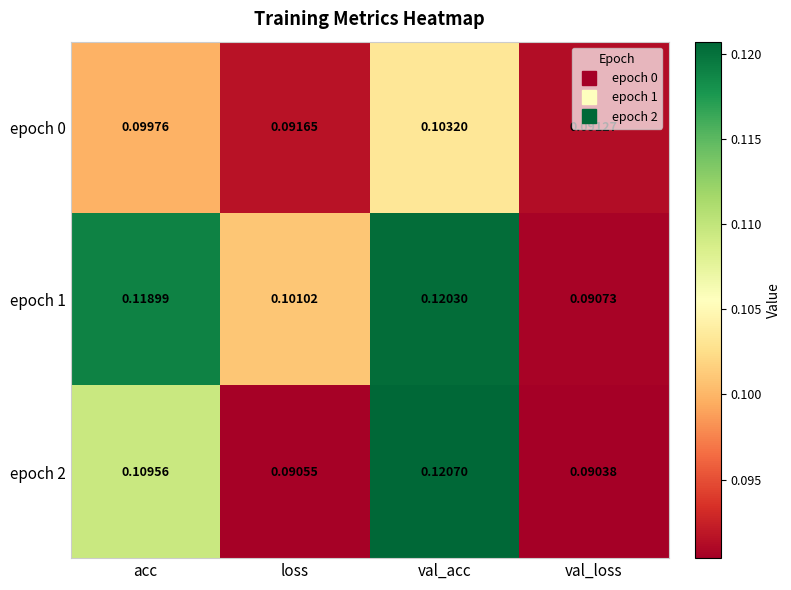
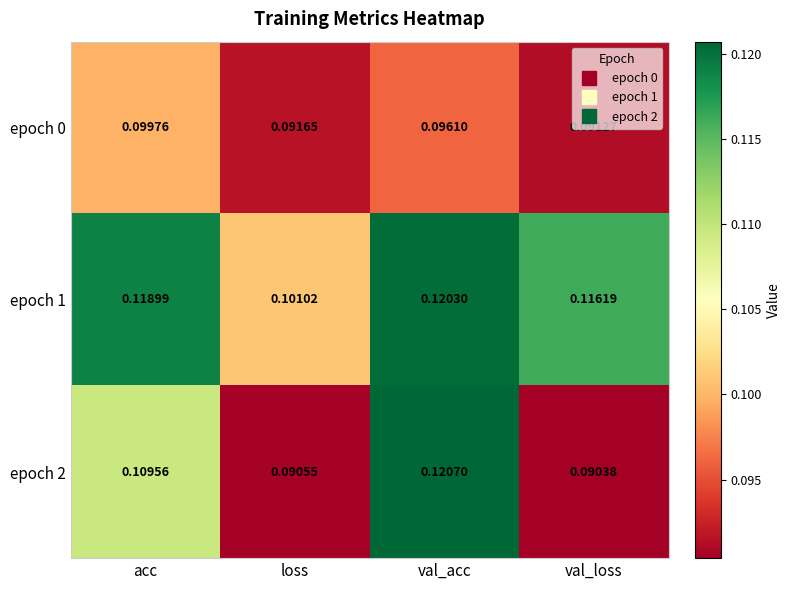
epoch 0, val_acc: 0.10320 -> 0.09610
epoch 1, val_loss: 0.09073 -> 0.11619
